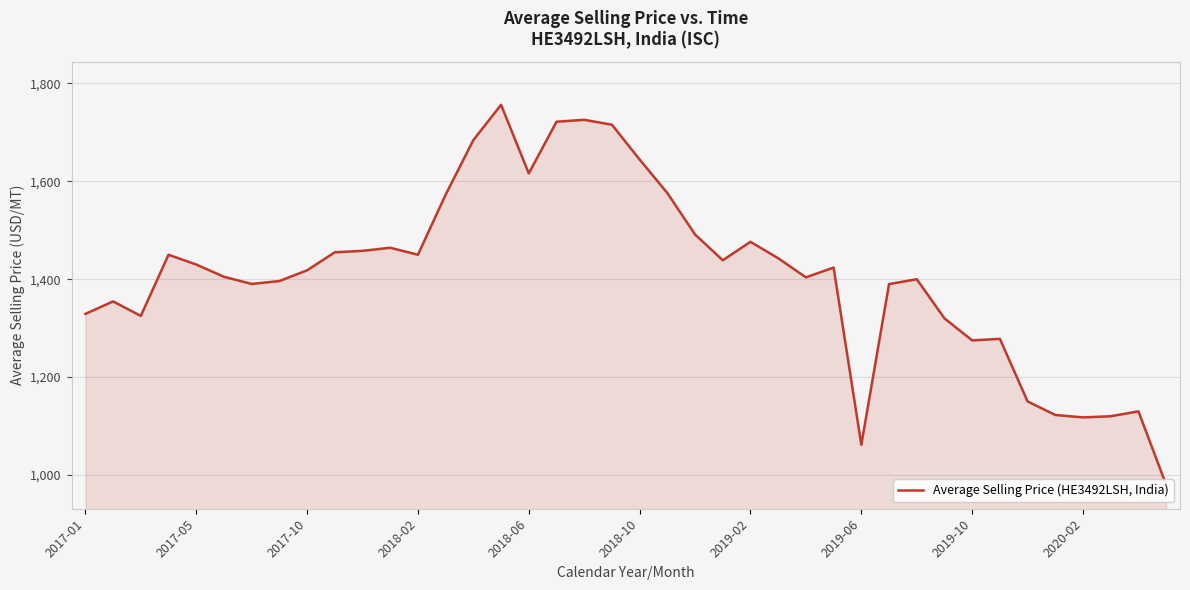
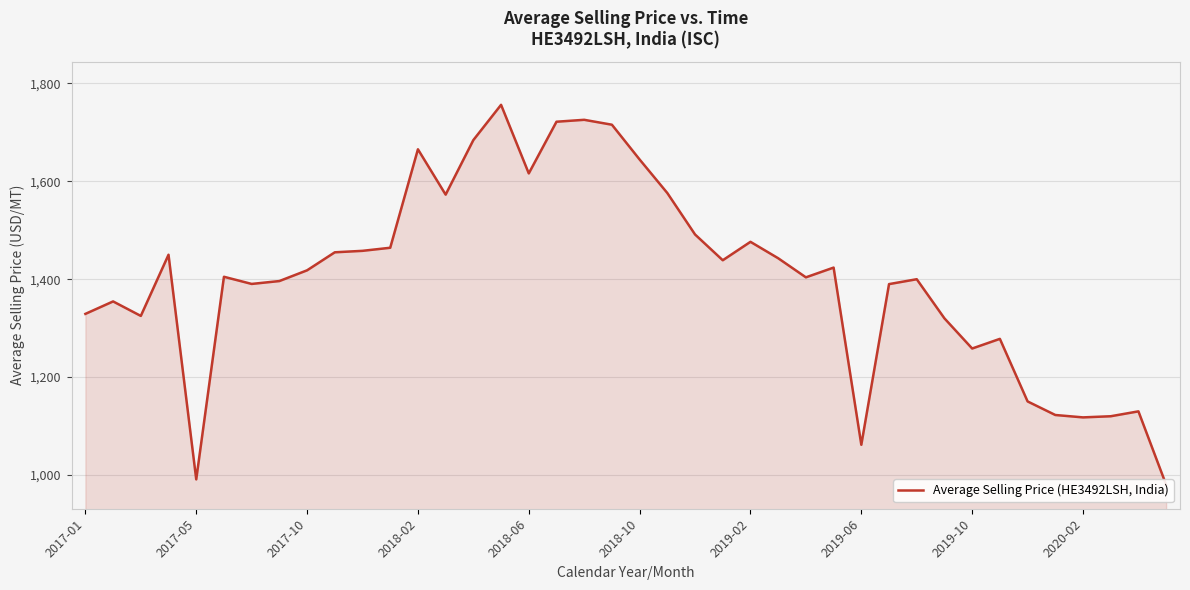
2017-05: 1,430 -> 990
2018-02: 1,450 -> 1,670
2019-10: 1,280 -> 1,260
